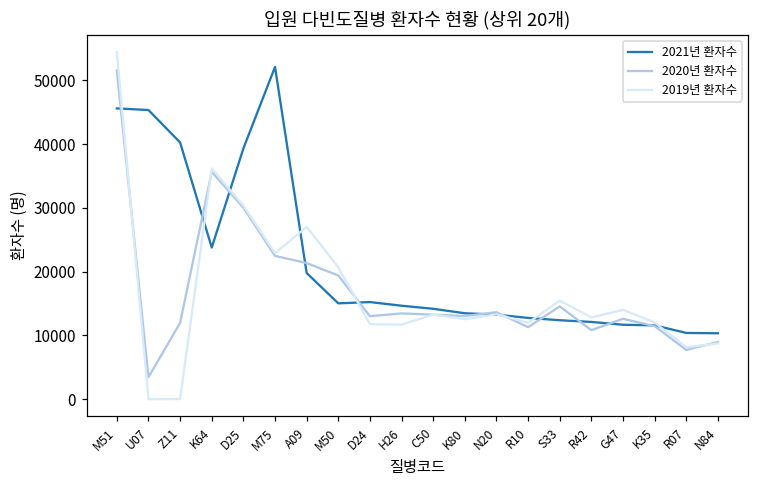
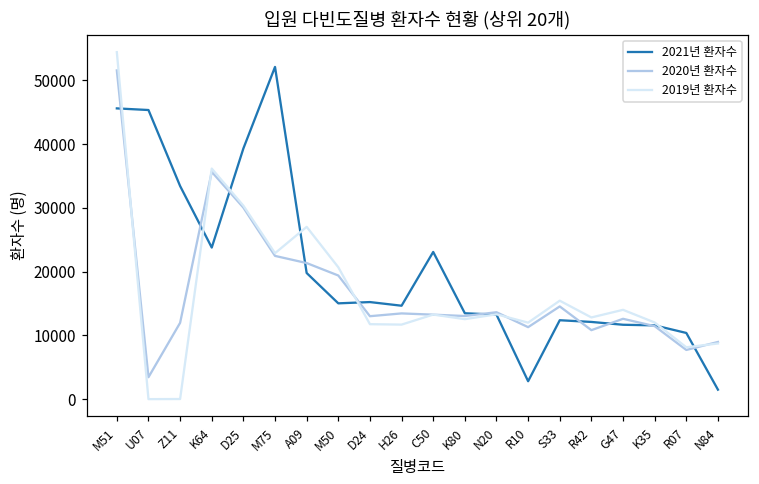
2021년 환자수, Z11: 40000 -> 33000
2021년 환자수, C50: 14000 -> 23000
2021년 환자수, R10: 13000 -> 3000
2021년 환자수, N84: 10000 -> 1000
